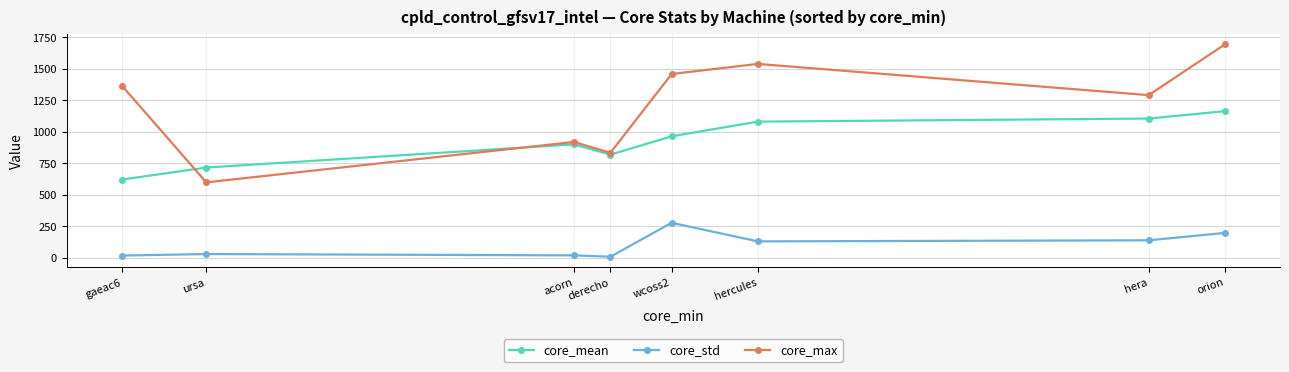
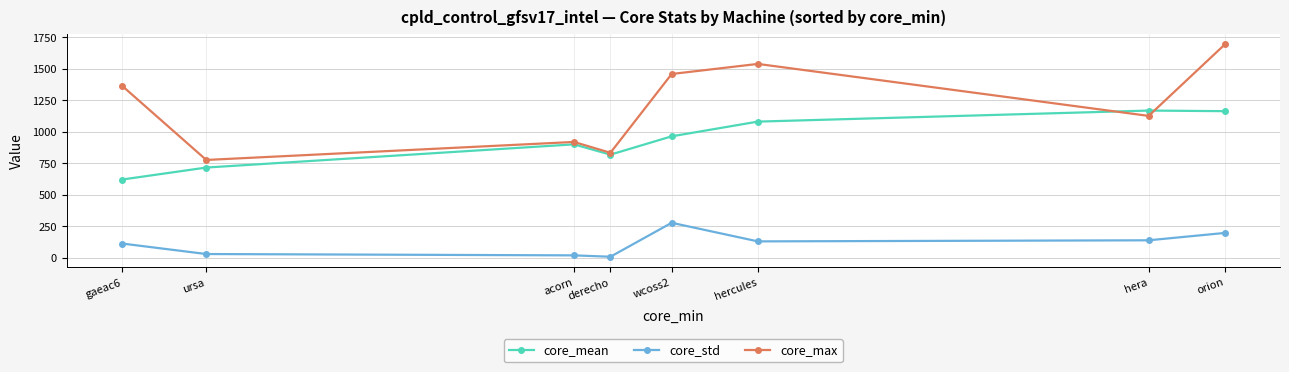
core_std, gaeac6: 20 -> 110
core_max, ursa: 600 -> 780
core_mean, hera: 1100 -> 1170
core_max, hera: 1290 -> 1130
